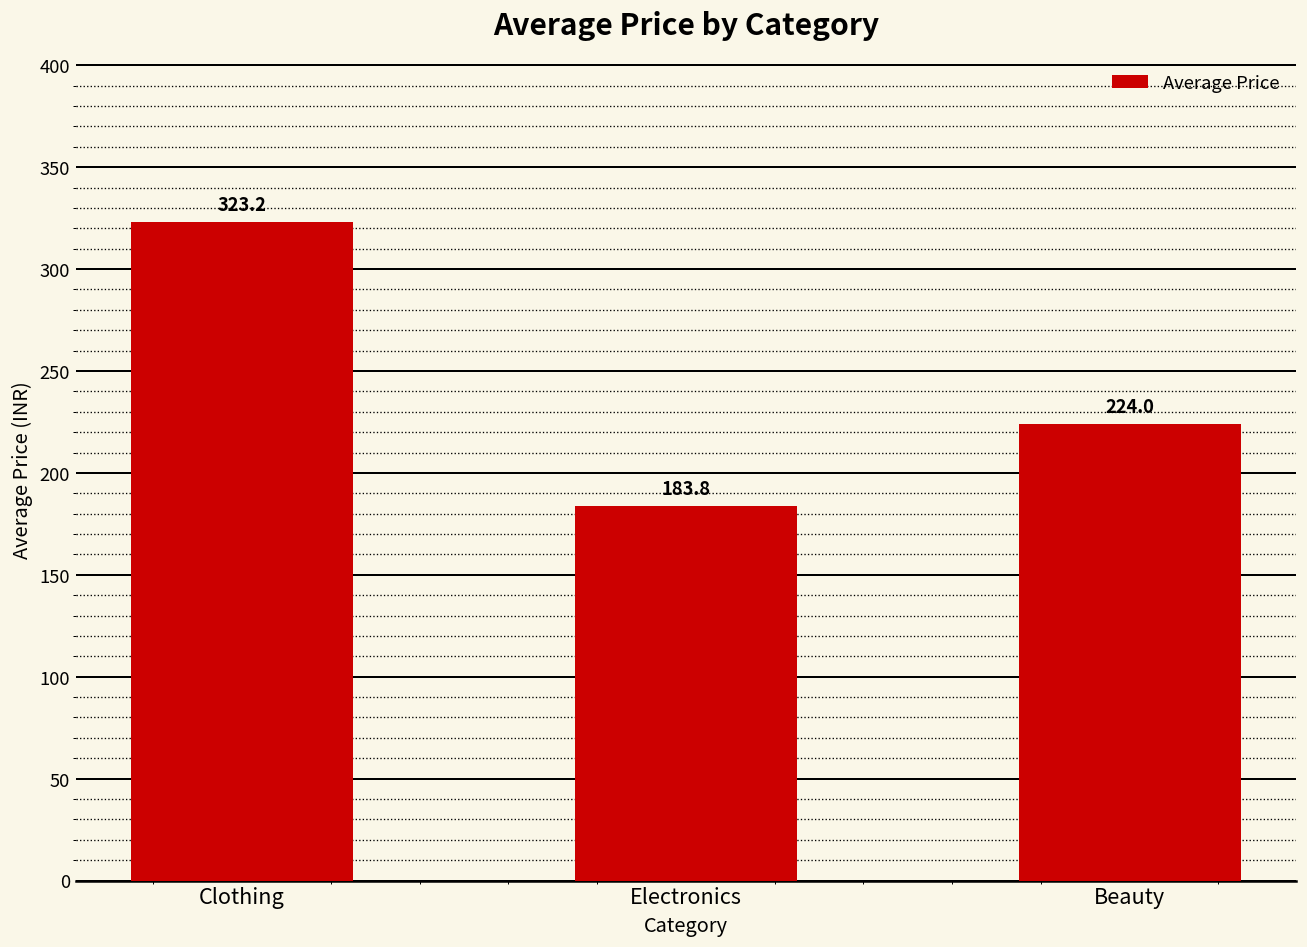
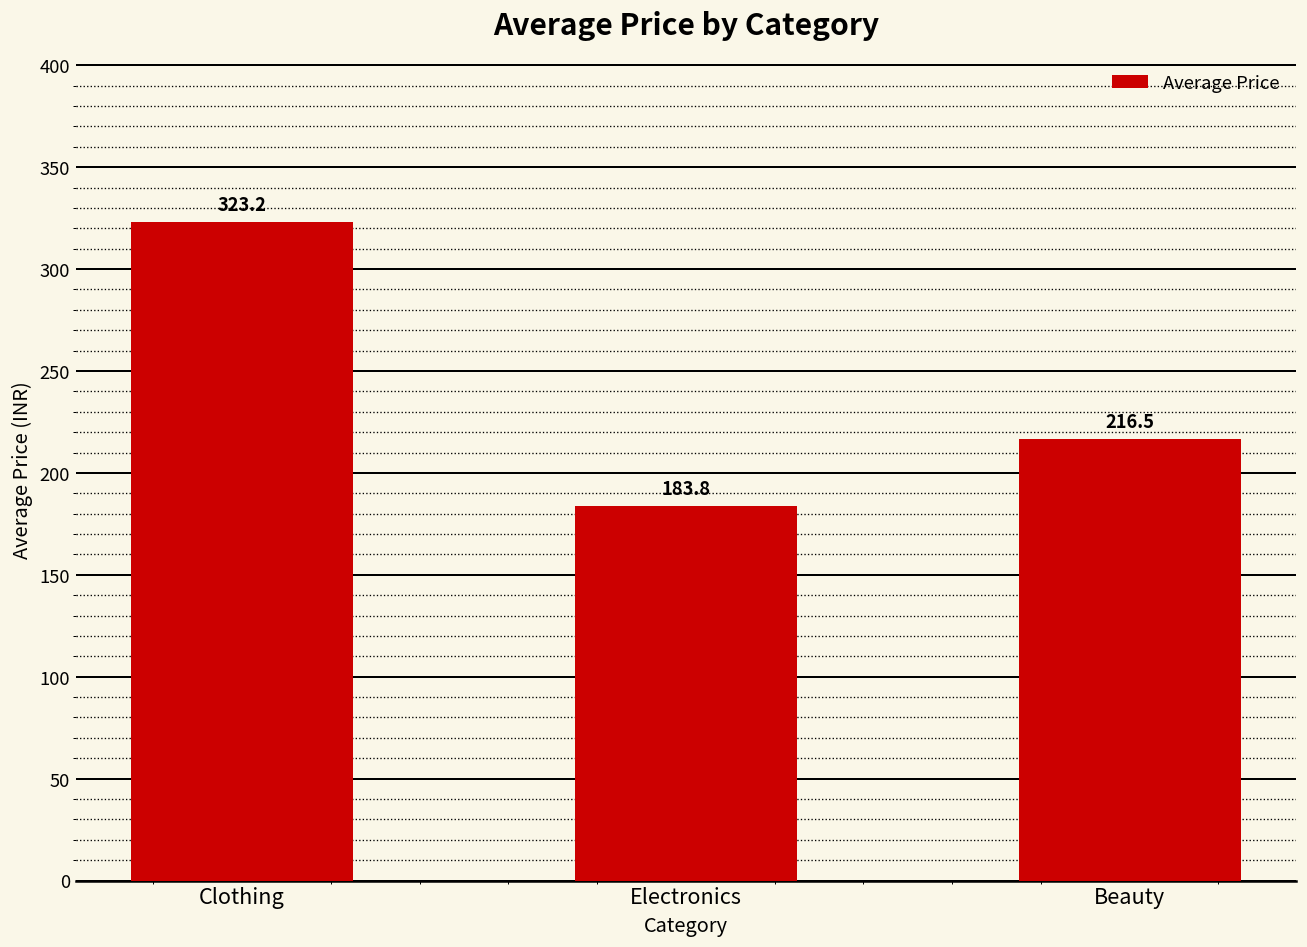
Beauty: 224.0 -> 216.5
